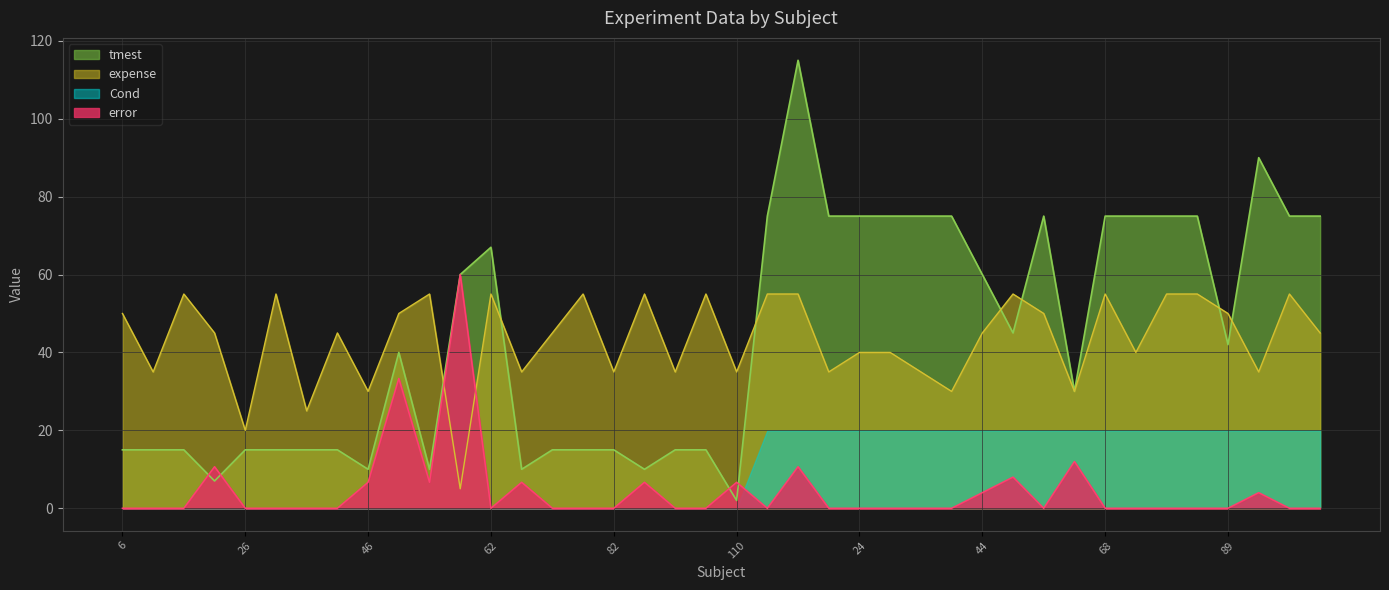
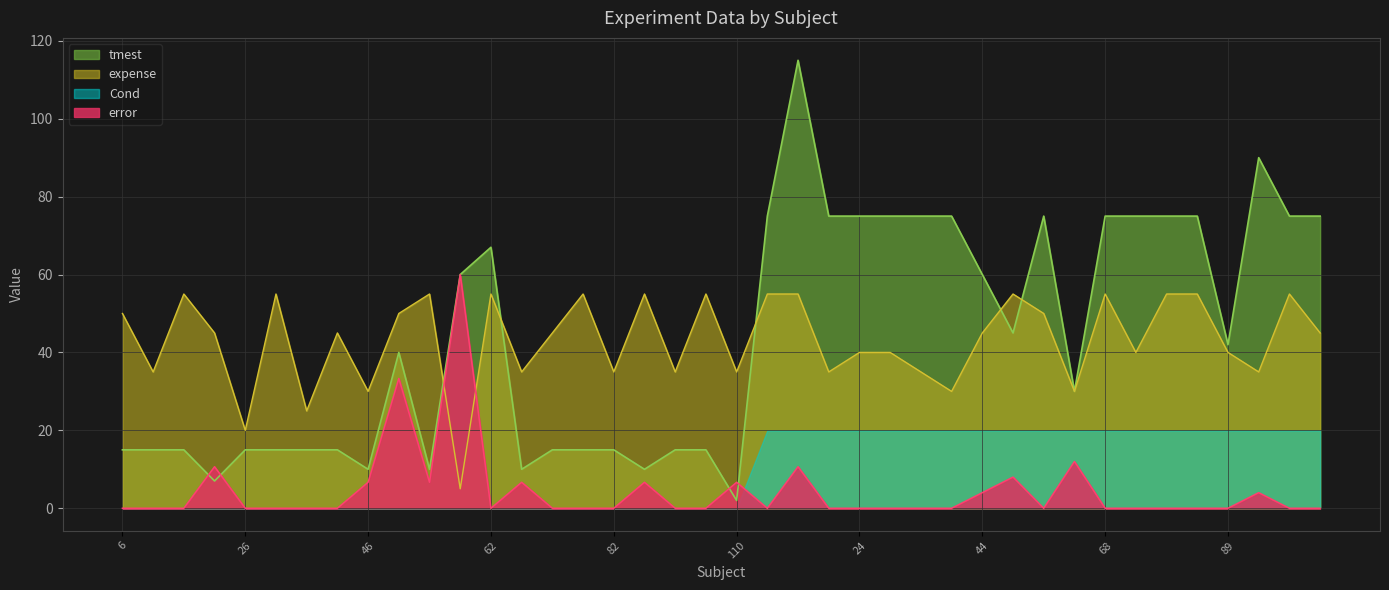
expense, 89: 50 -> 40
